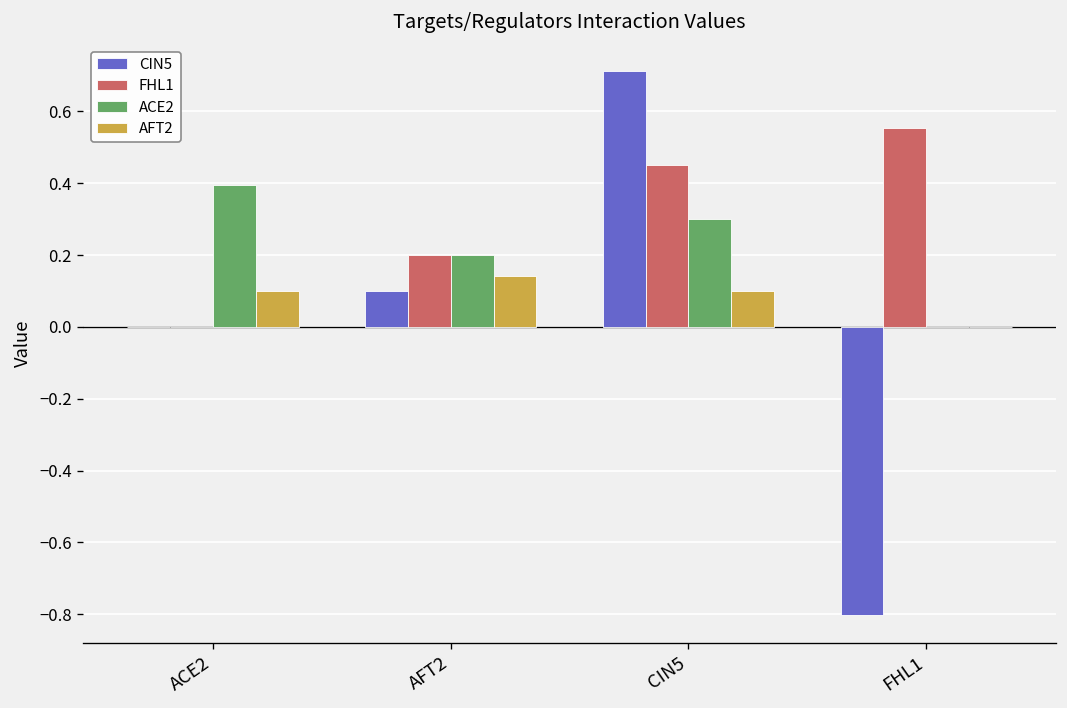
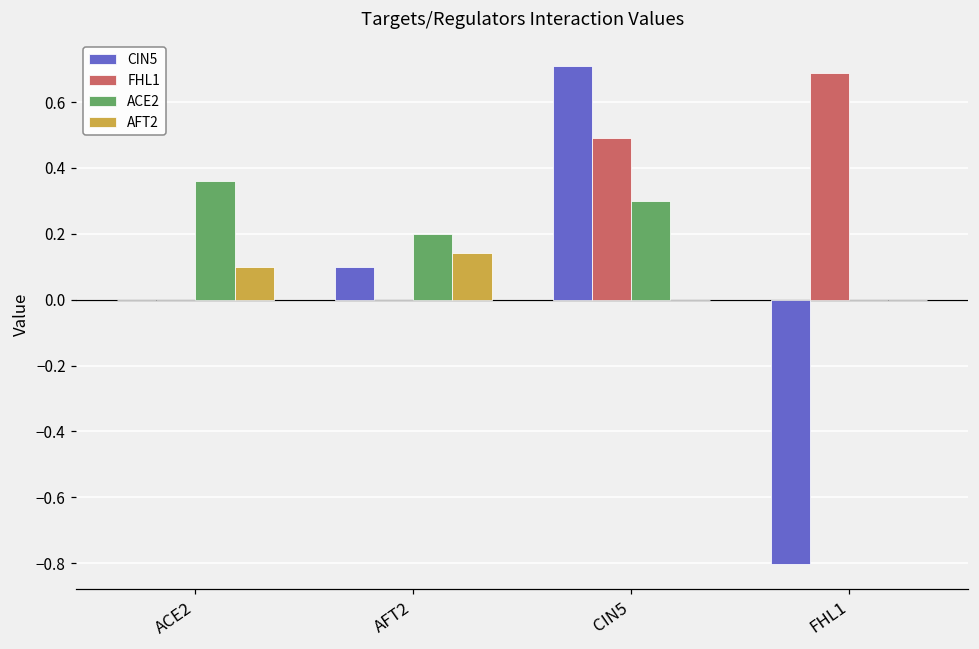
ACE2, ACE2: 0.40 -> 0.36
FHL1, AFT2: 0.2 -> 0.0
FHL1, CIN5: 0.45 -> 0.49
AFT2, CIN5: 0.1 -> 0.0
FHL1, FHL1: 0.56 -> 0.69
